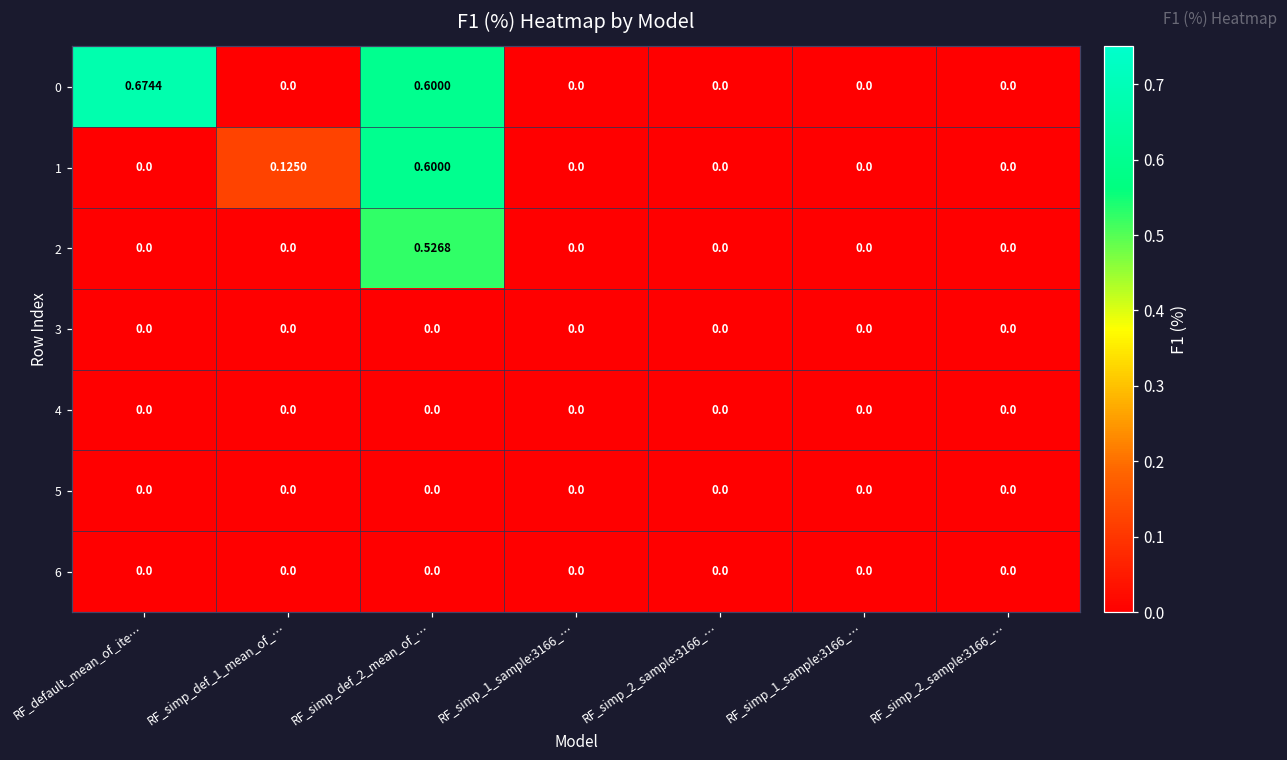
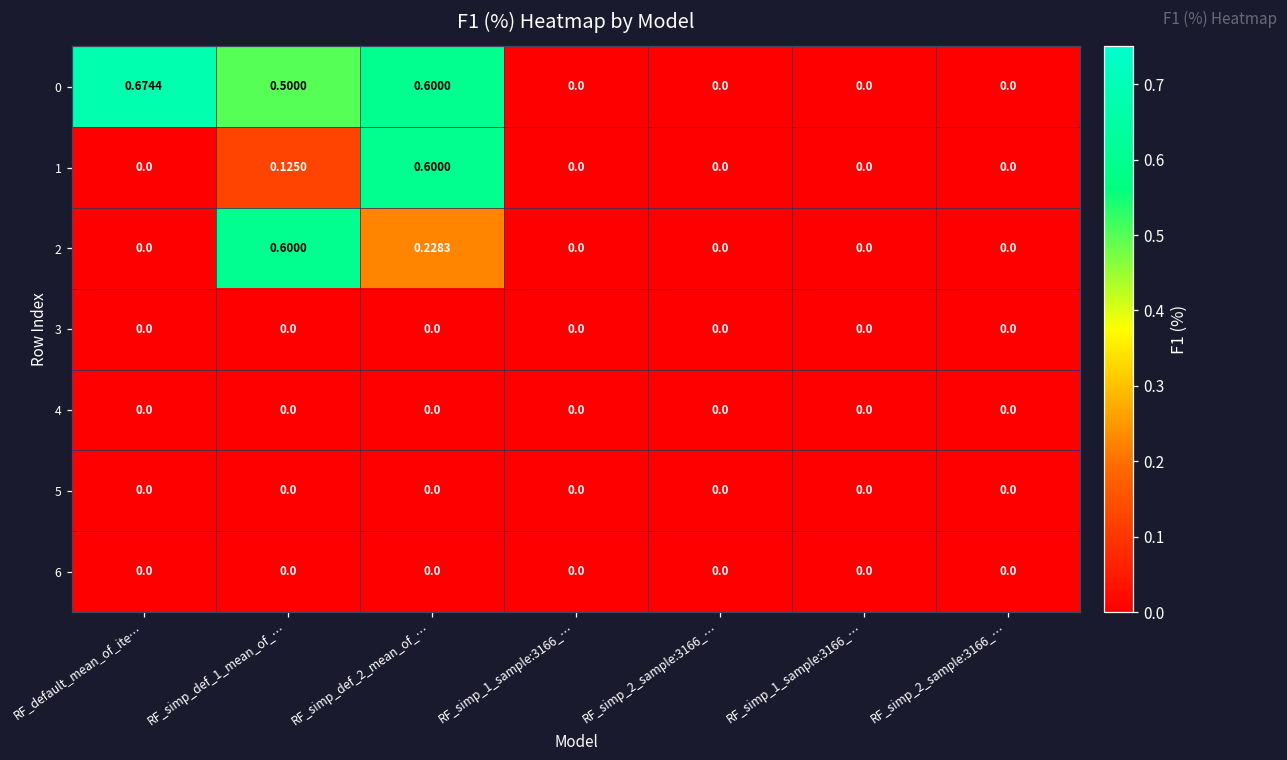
0, RF_simp_def_1_mean_of_…: 0.0 -> 0.5000
2, RF_simp_def_1_mean_of_…: 0.0 -> 0.6000
2, RF_simp_def_2_mean_of_…: 0.5268 -> 0.2283
